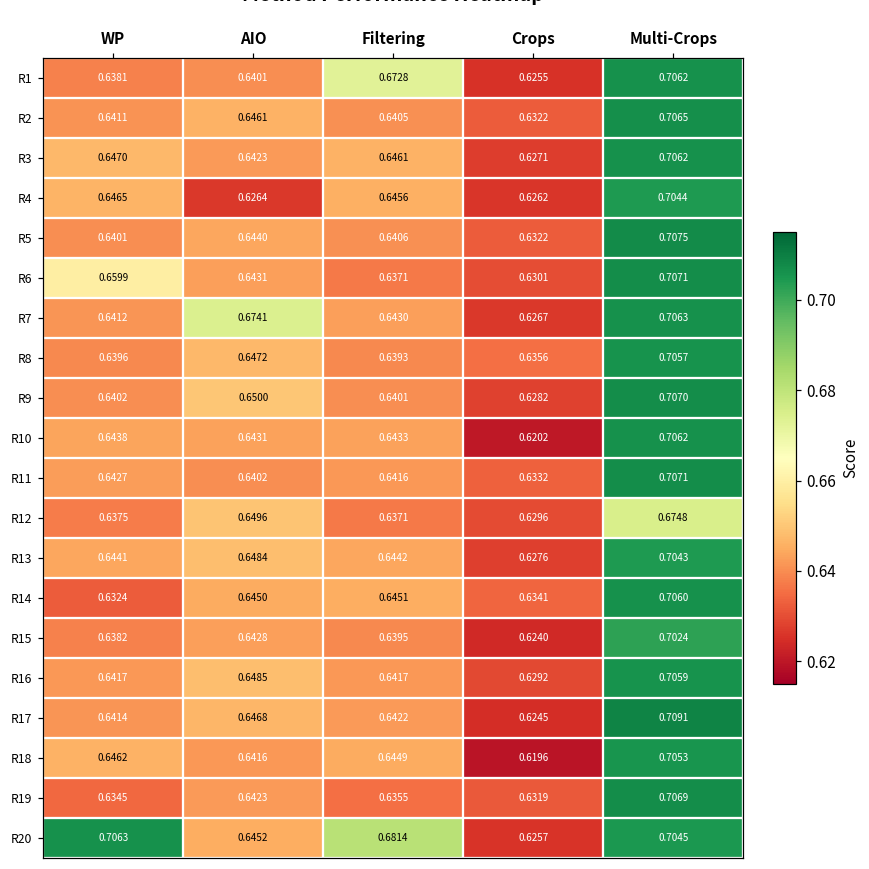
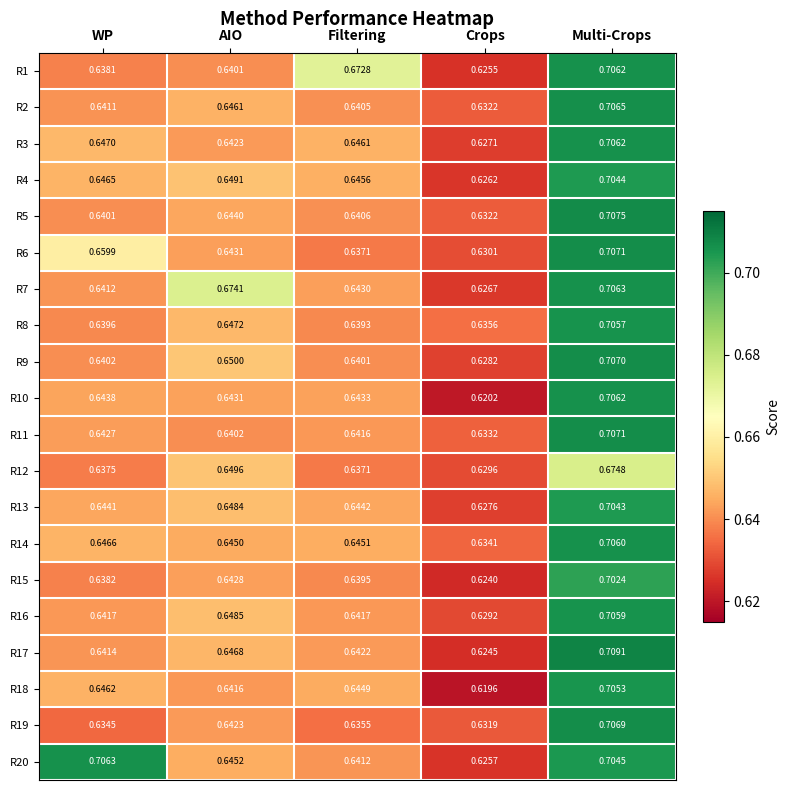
R4, AIO: 0.6264 -> 0.6491
R14, WP: 0.6324 -> 0.6466
R20, Filtering: 0.6814 -> 0.6412
